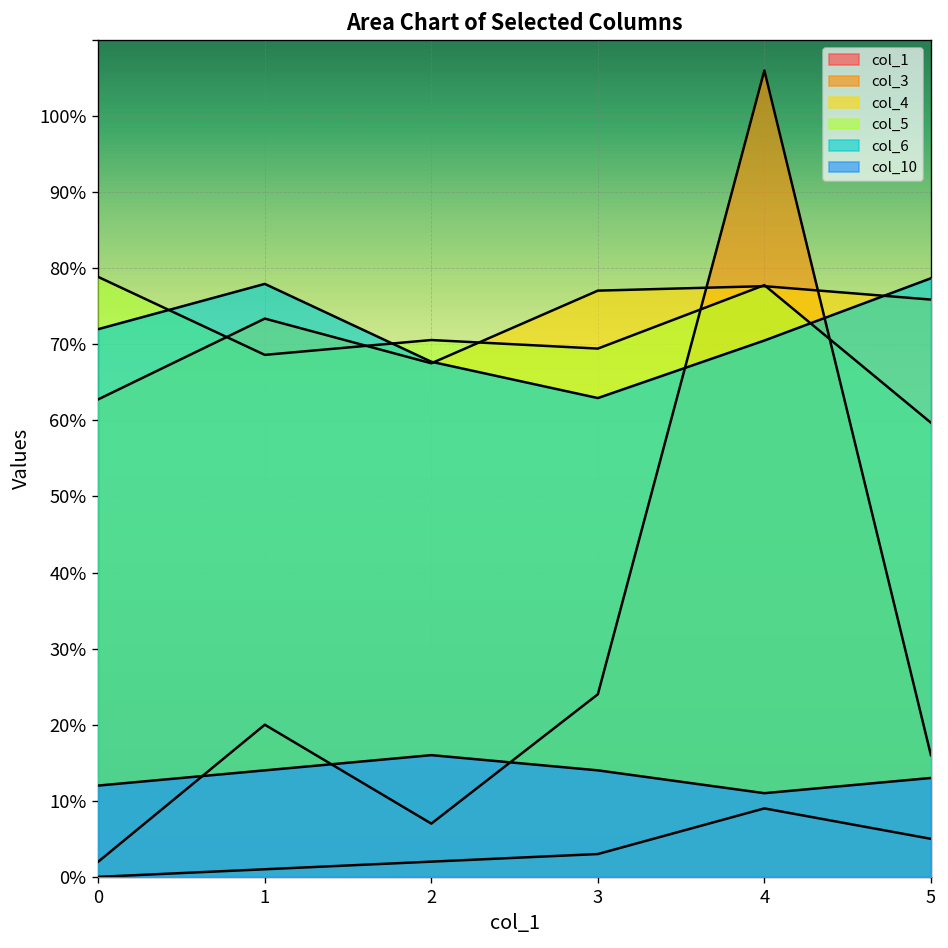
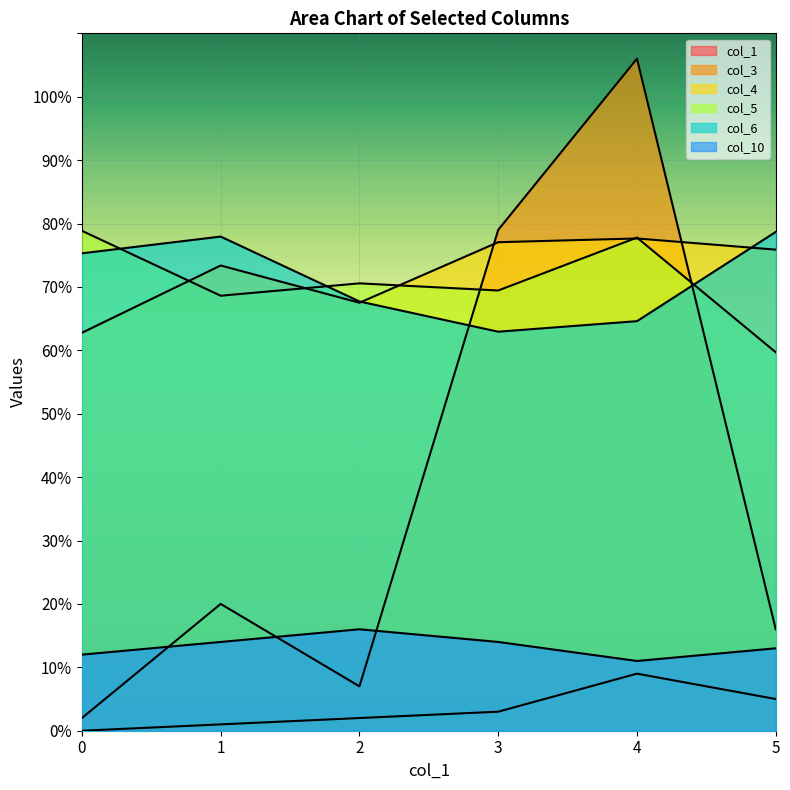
col_6, 0: 72% -> 75%
col_3, 3: 24% -> 79%
col_6, 4: 70% -> 65%
